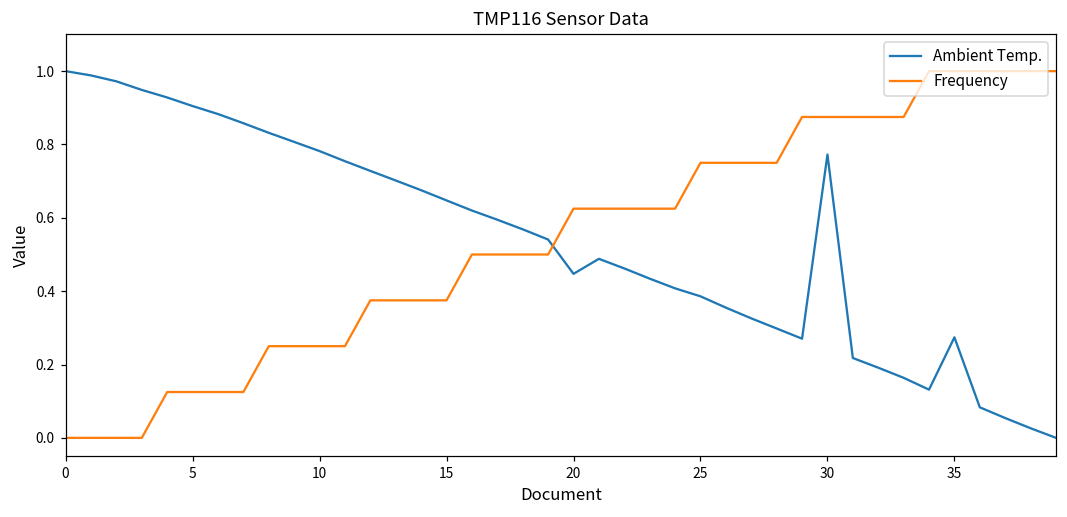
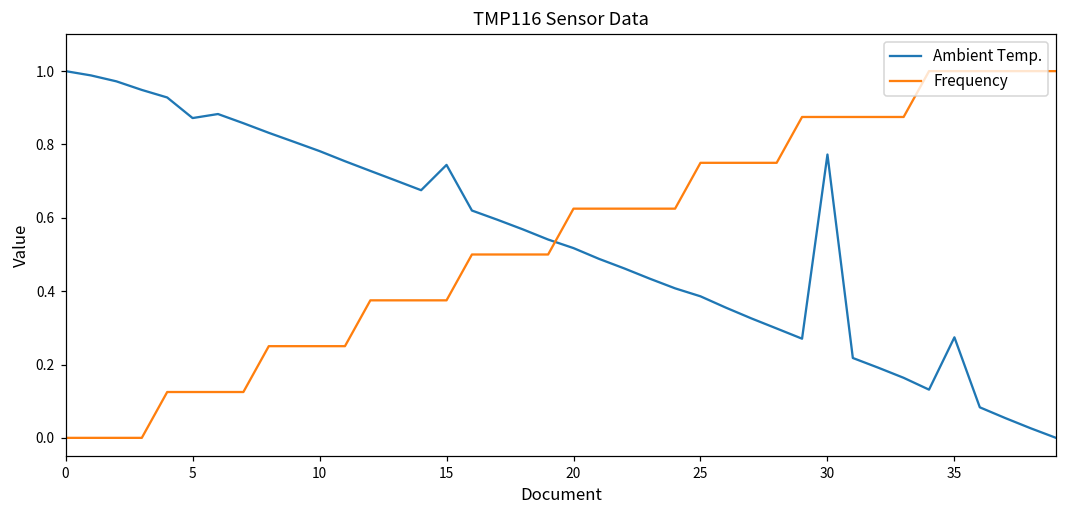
Ambient Temp., 5: 0.90 -> 0.87
Ambient Temp., 15: 0.65 -> 0.74
Ambient Temp., 20: 0.45 -> 0.52
